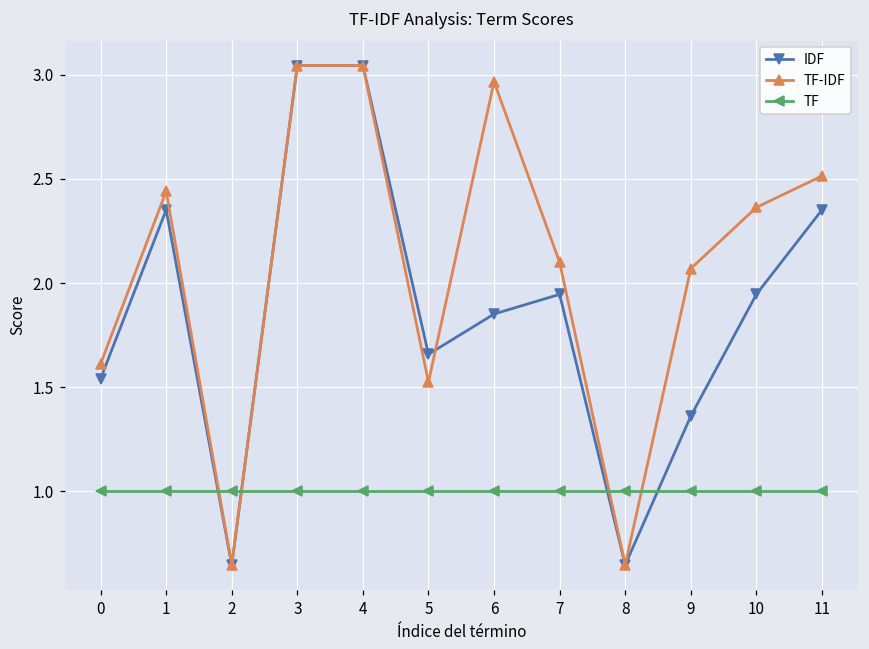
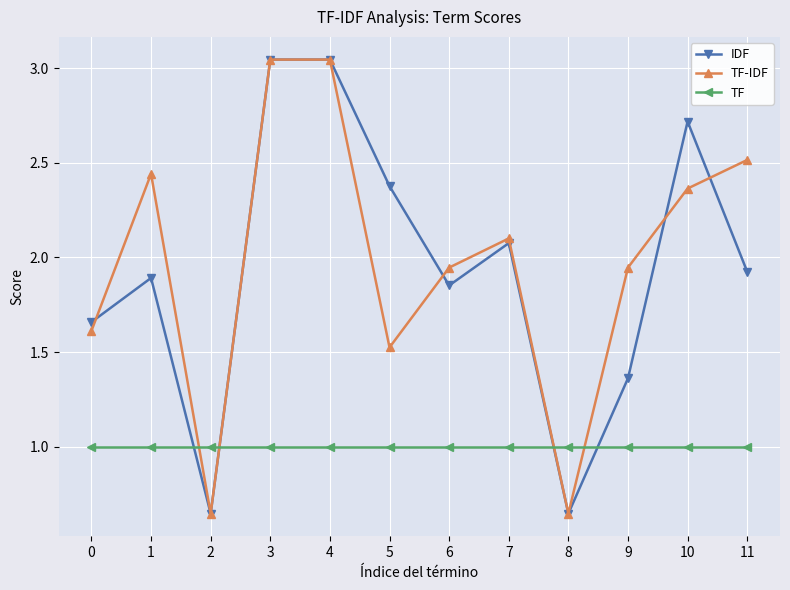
IDF, 0: 1.54 -> 1.66
IDF, 1: 2.35 -> 1.89
IDF, 5: 1.66 -> 2.38
TF-IDF, 6: 2.97 -> 1.95
IDF, 7: 1.95 -> 2.08
TF-IDF, 9: 2.07 -> 1.95
IDF, 10: 1.95 -> 2.72
IDF, 11: 2.35 -> 1.92
